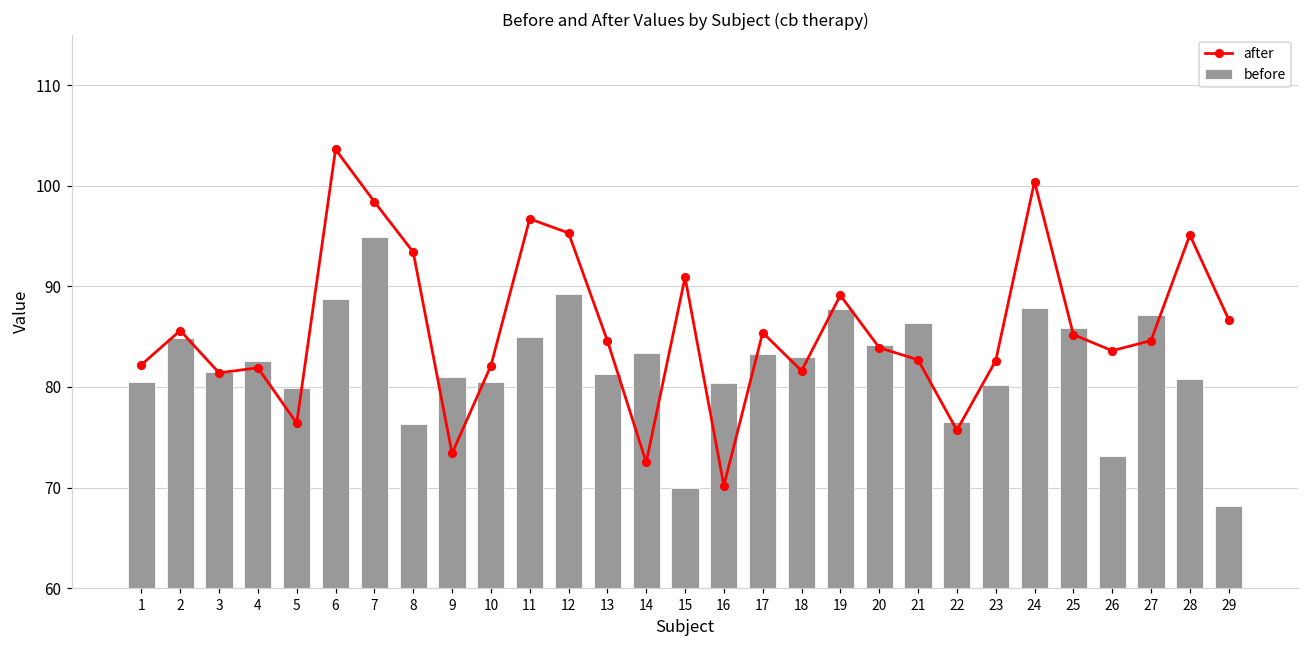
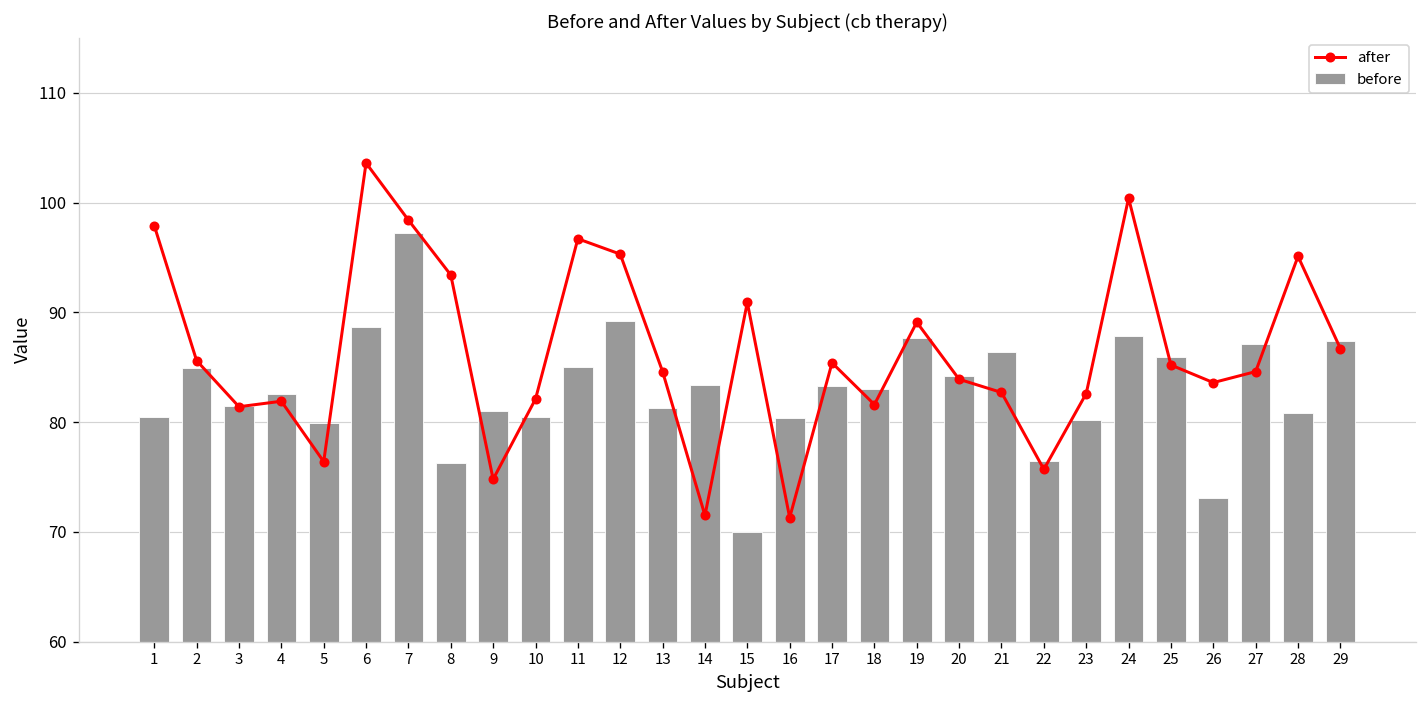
after, 1: 82 -> 98
before, 7: 95 -> 97
after, 9: 73 -> 75
after, 14: 73 -> 72
after, 16: 70 -> 71
before, 29: 68 -> 87
